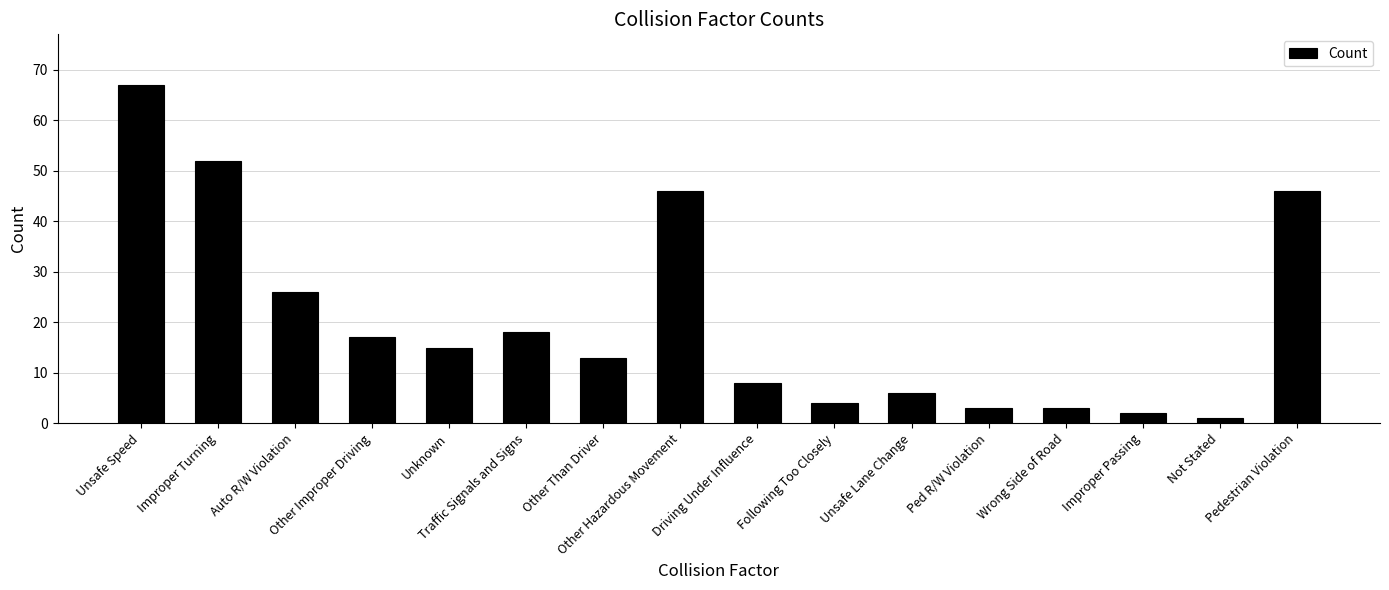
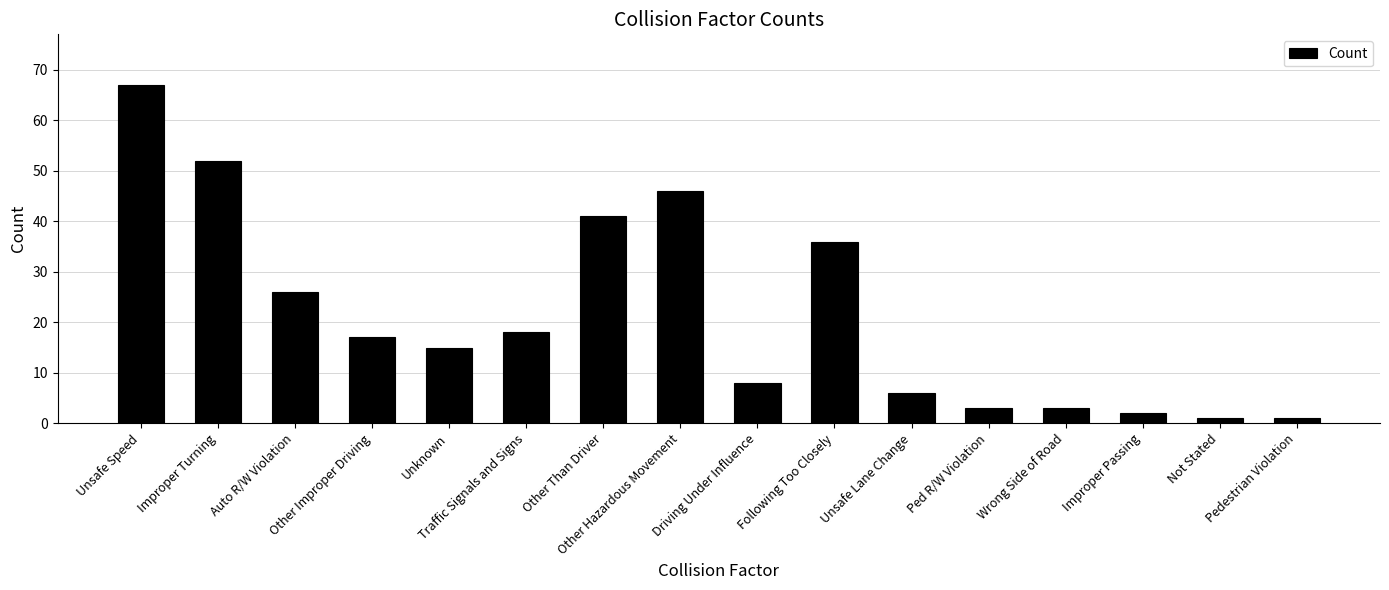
Other Than Driver: 13 -> 41
Following Too Closely: 4 -> 36
Pedestrian Violation: 46 -> 1
